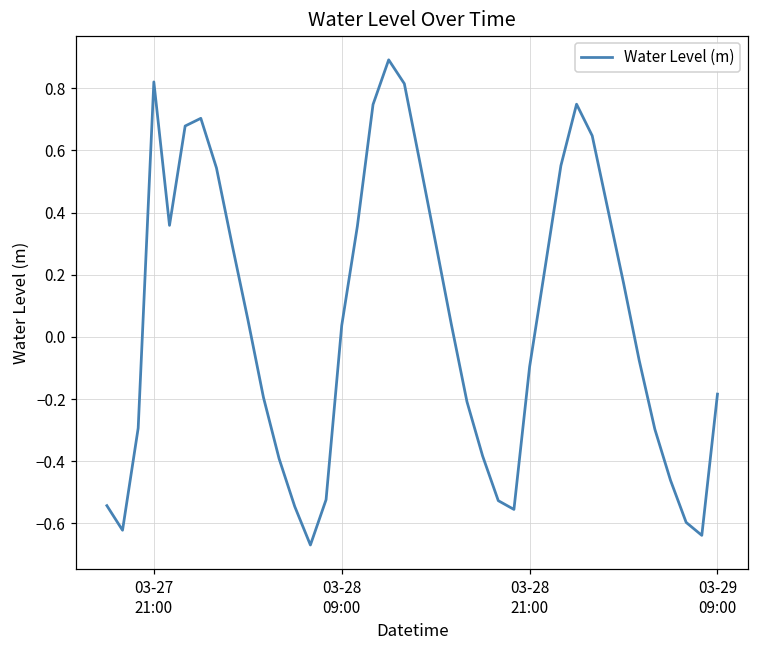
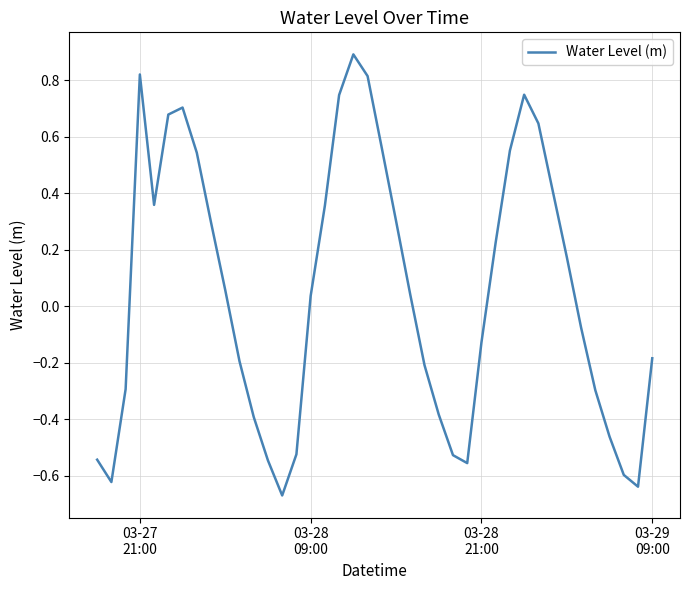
03-28 21:00: -0.10 -> -0.13
